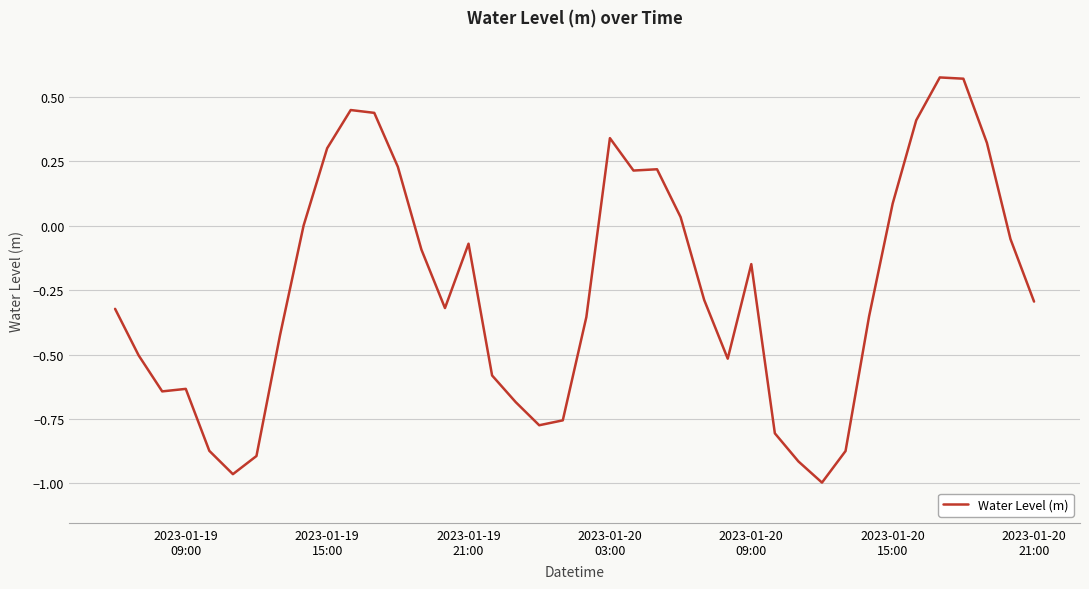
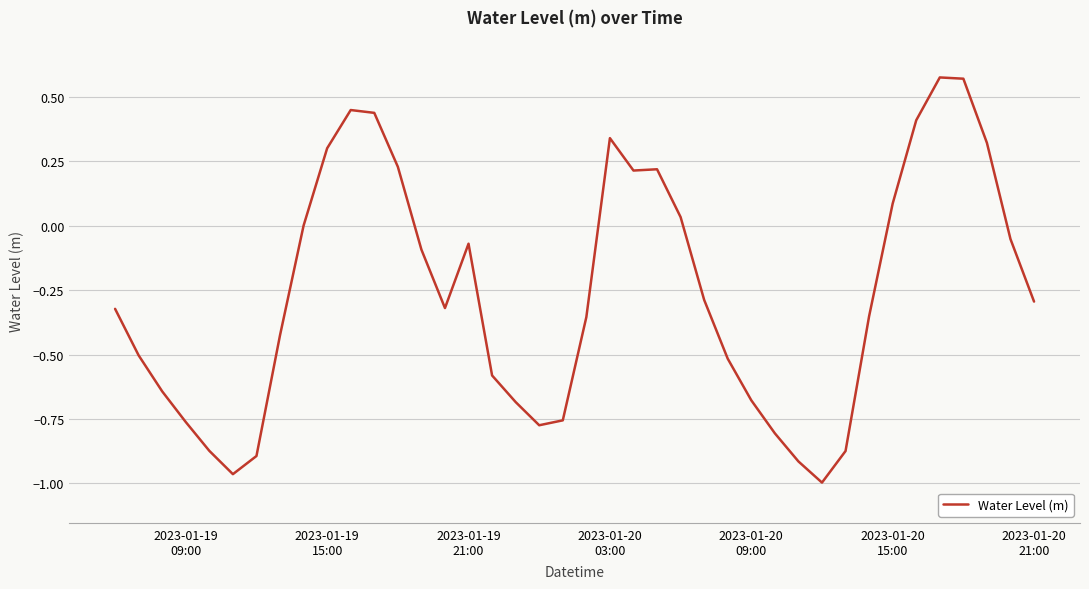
2023-01-19 09:00: -0.63 -> -0.76
2023-01-20 09:00: -0.15 -> -0.68
